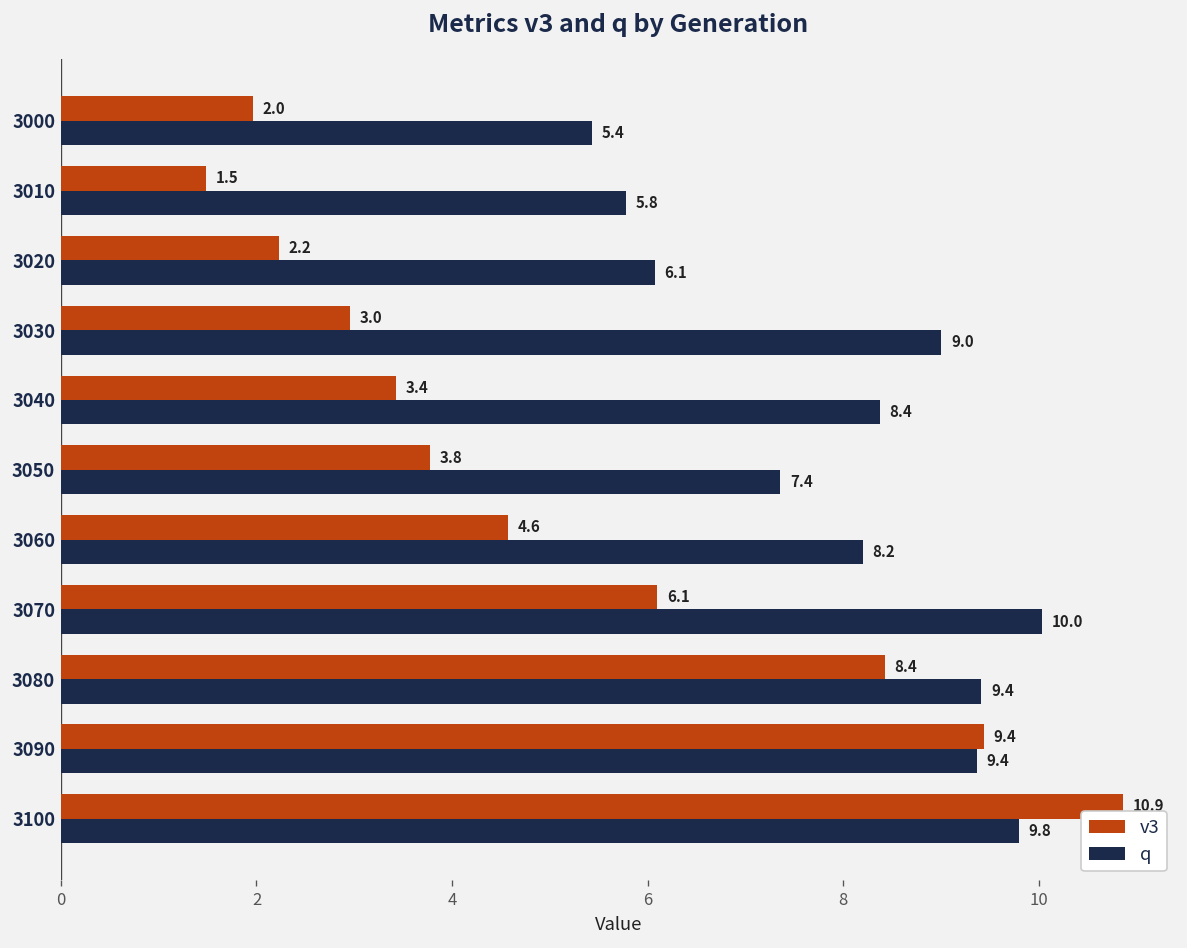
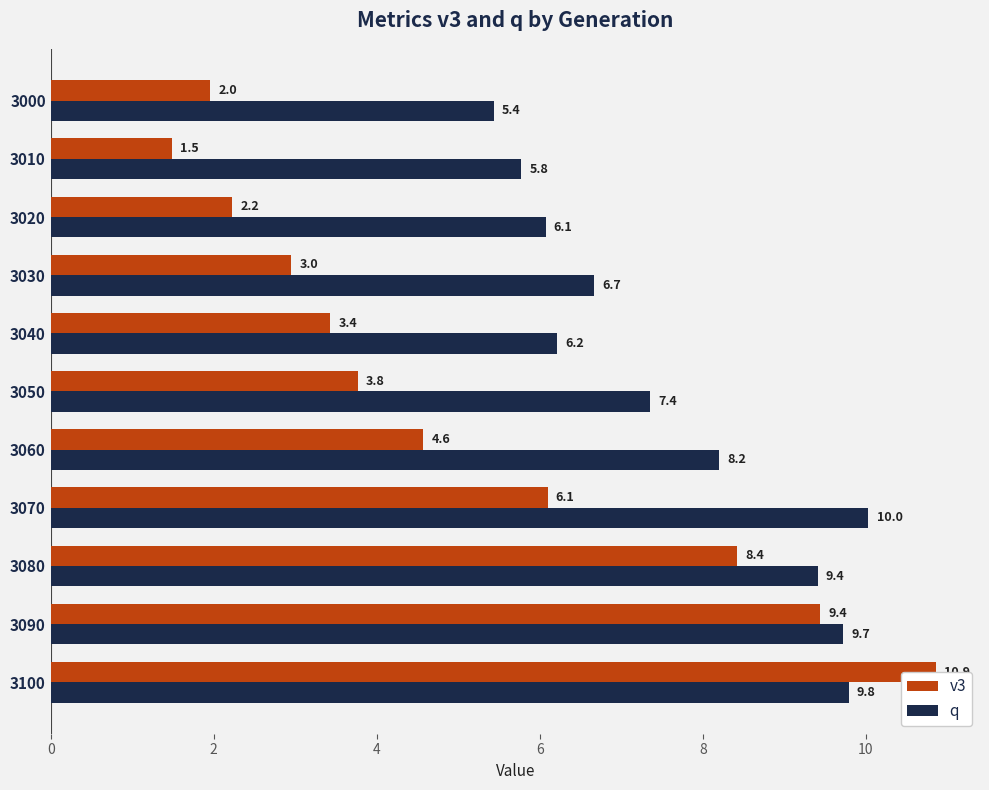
q, 3030: 9.0 -> 6.7
q, 3040: 8.4 -> 6.2
q, 3090: 9.4 -> 9.7
